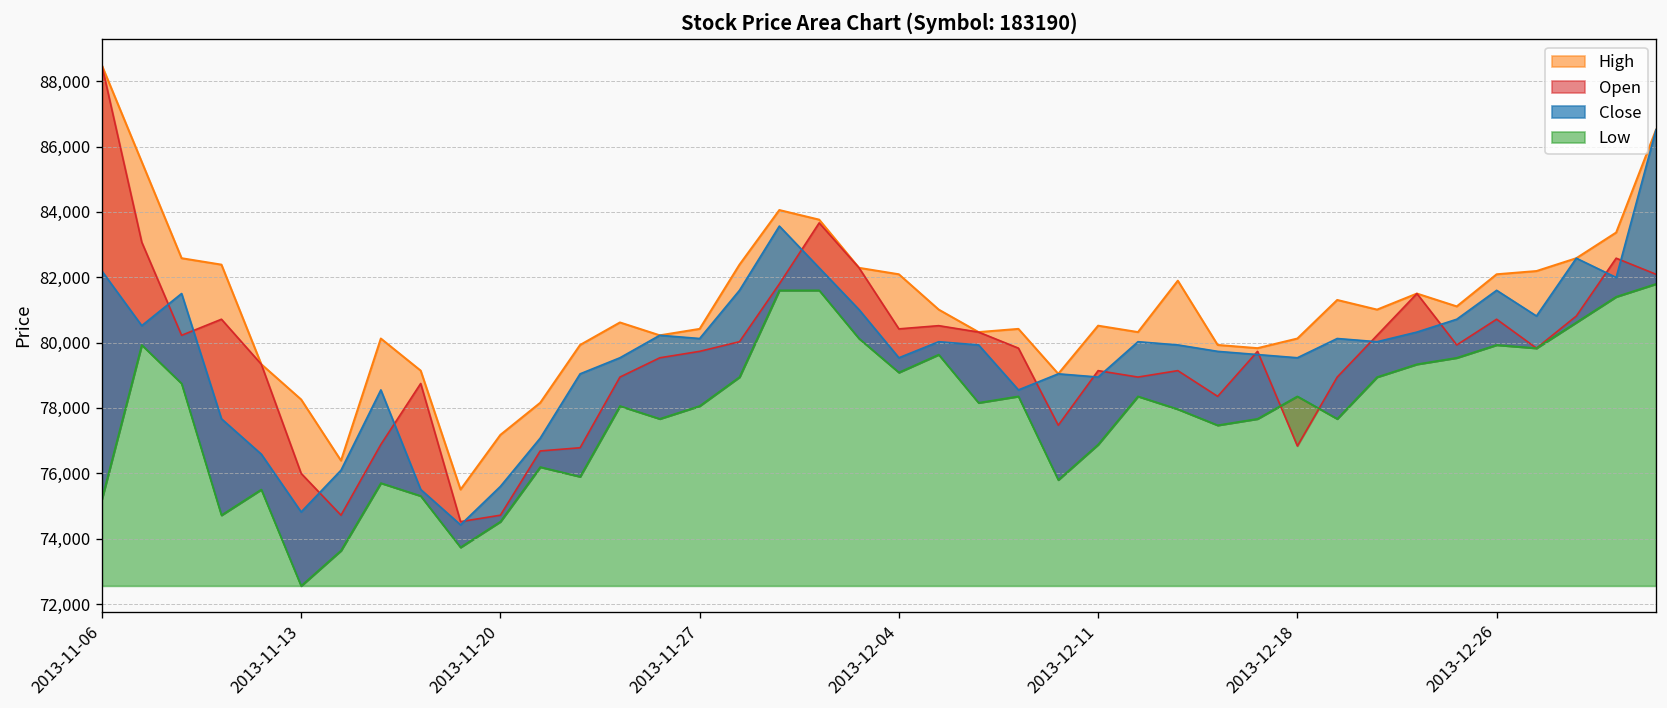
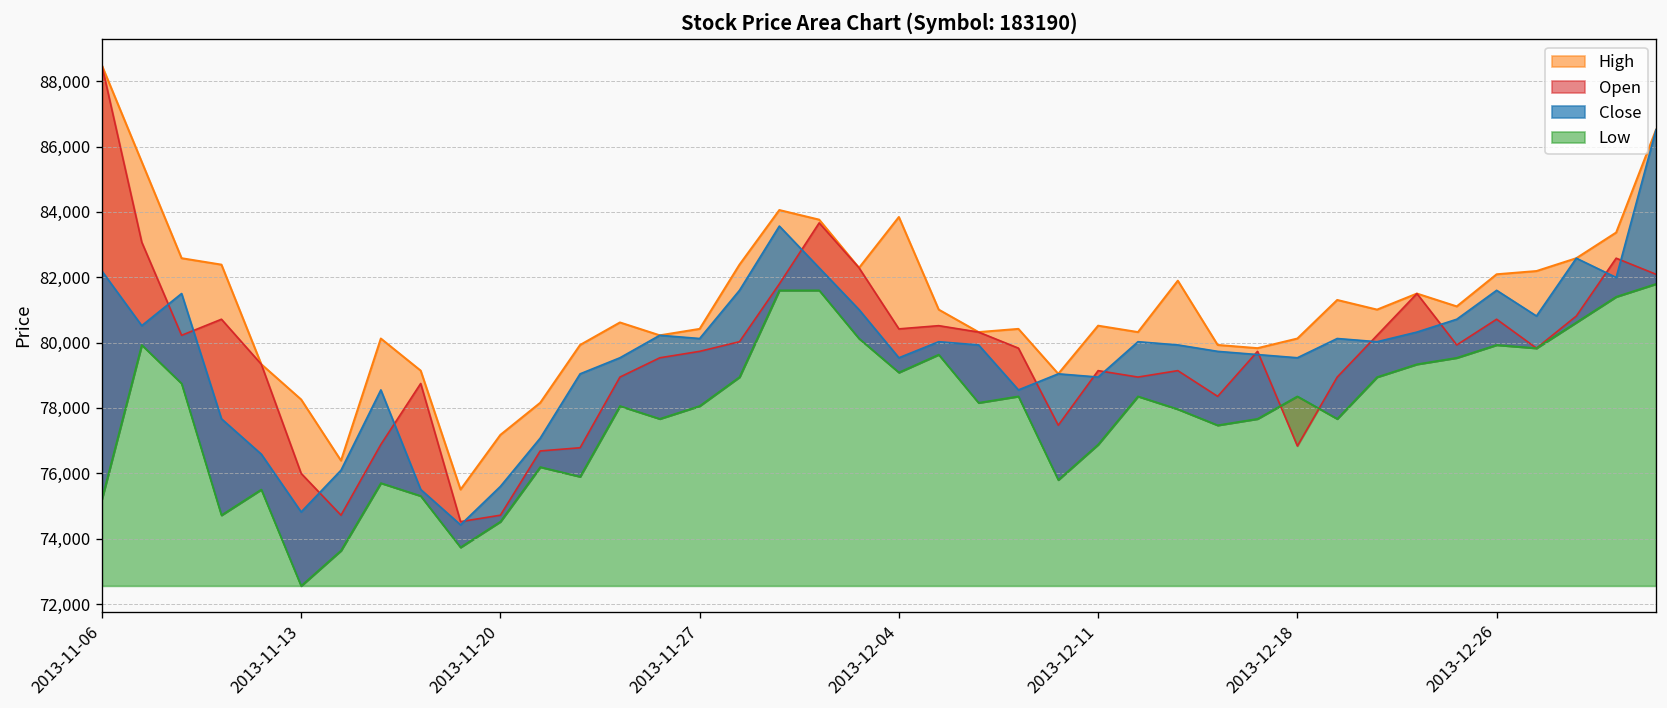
High, 2013-12-04: 82,100 -> 83,800
